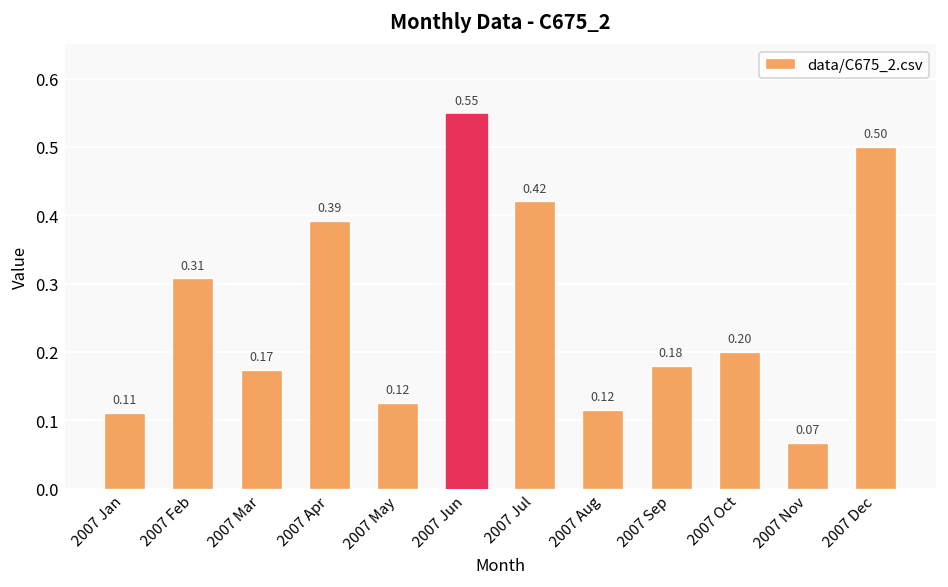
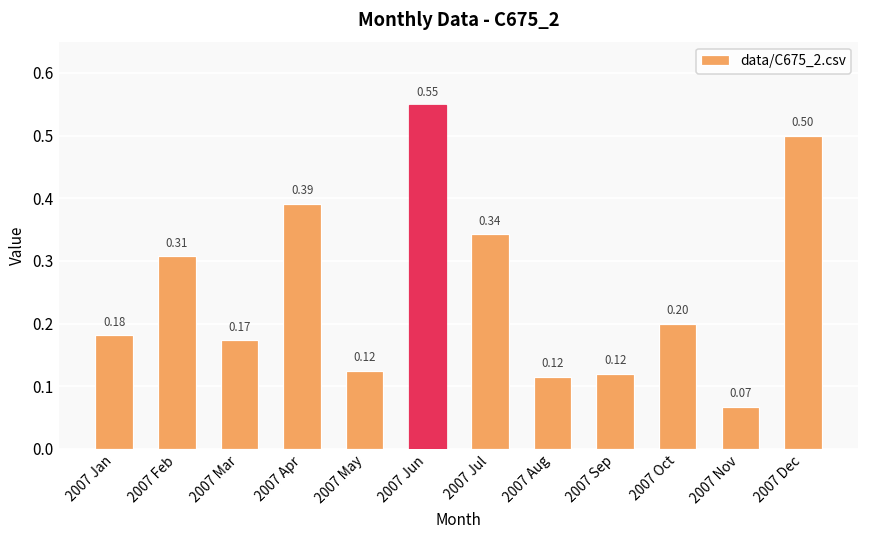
2007 Jan: 0.11 -> 0.18
2007 Jul: 0.42 -> 0.34
2007 Sep: 0.18 -> 0.12
